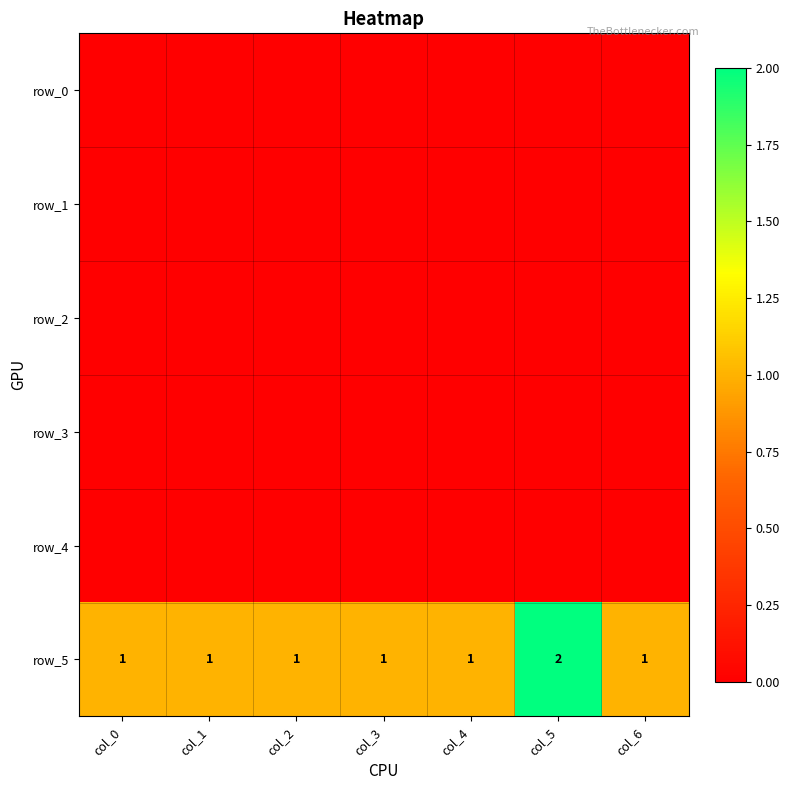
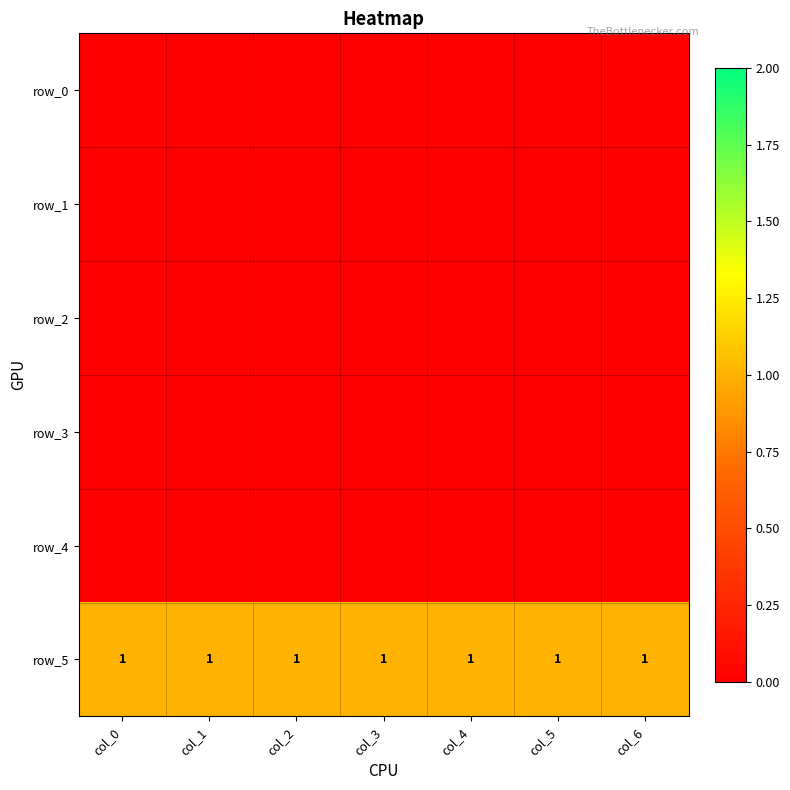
row_5, col_5: 2 -> 1
